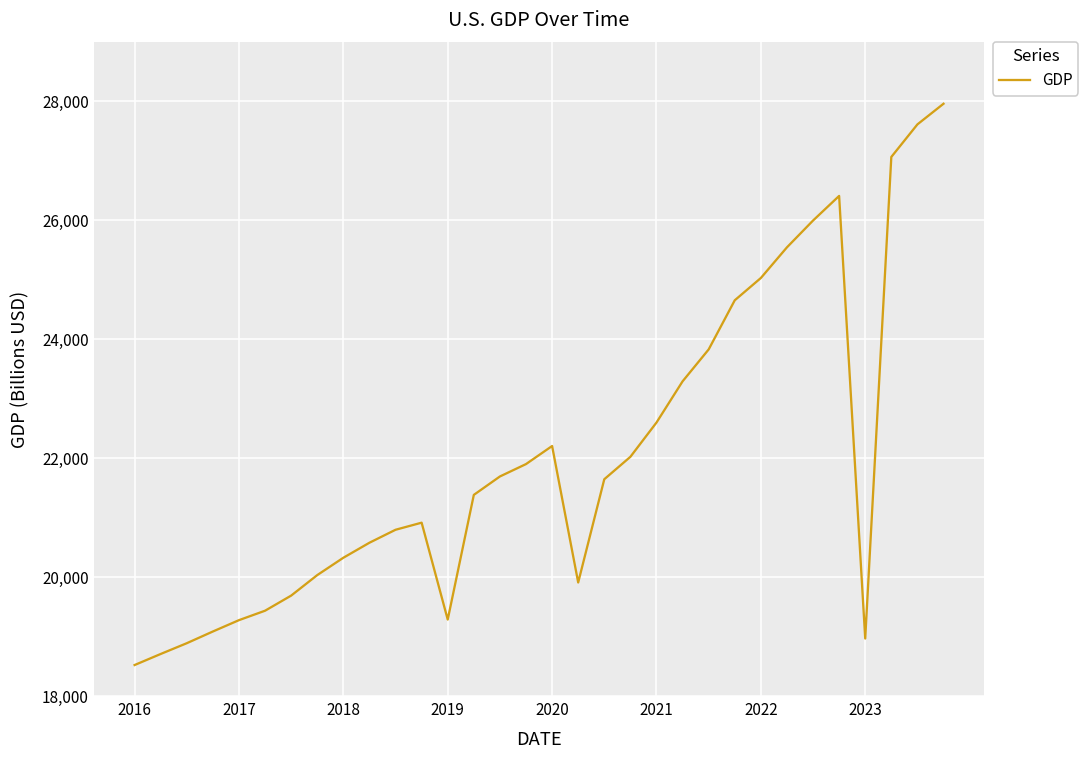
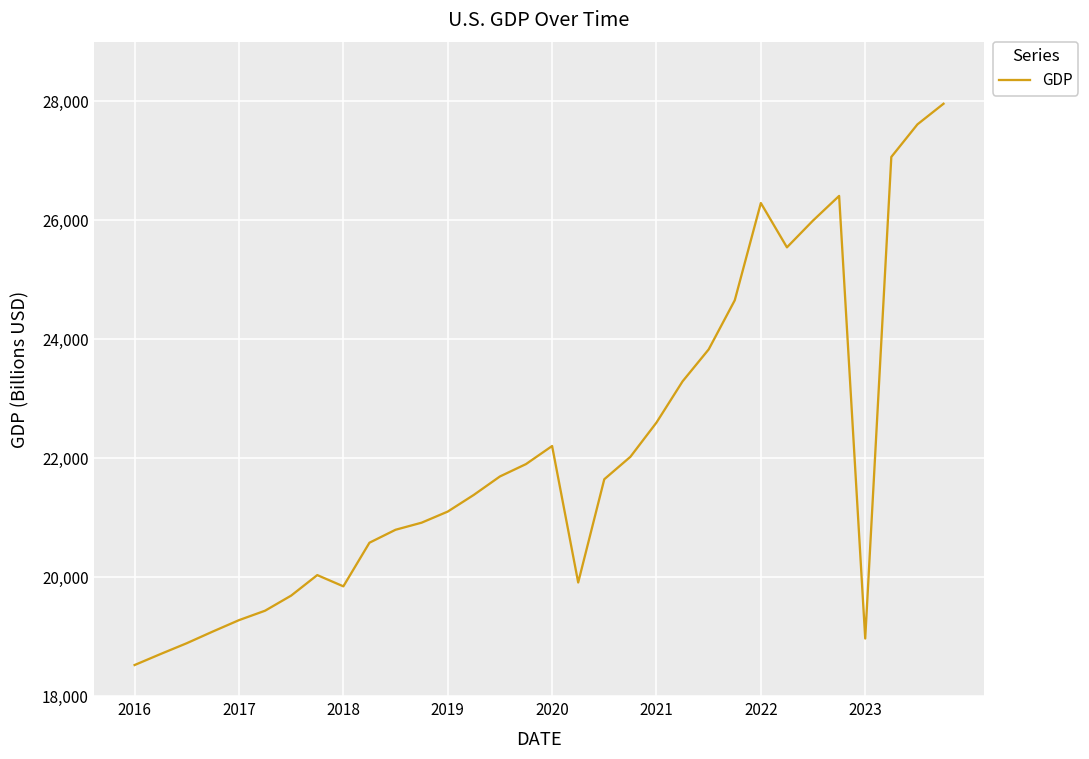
2018: 20,300 -> 19,800
2019: 19,300 -> 21,100
2022: 25,000 -> 26,300
